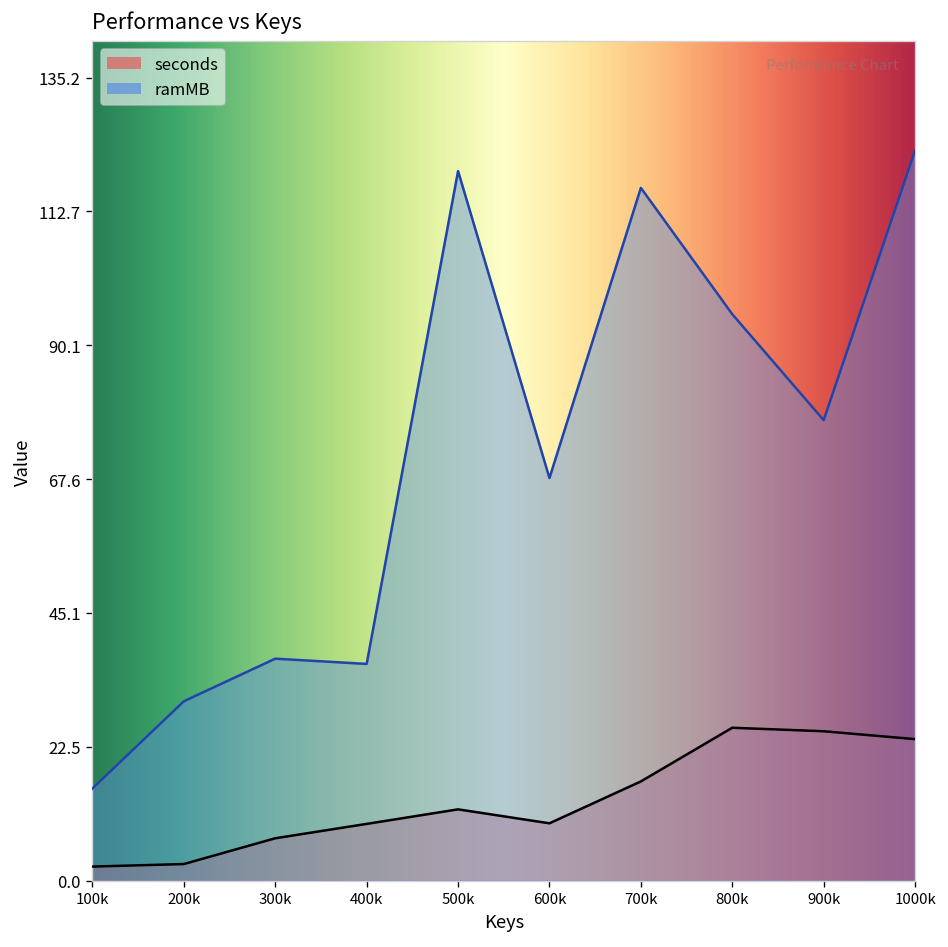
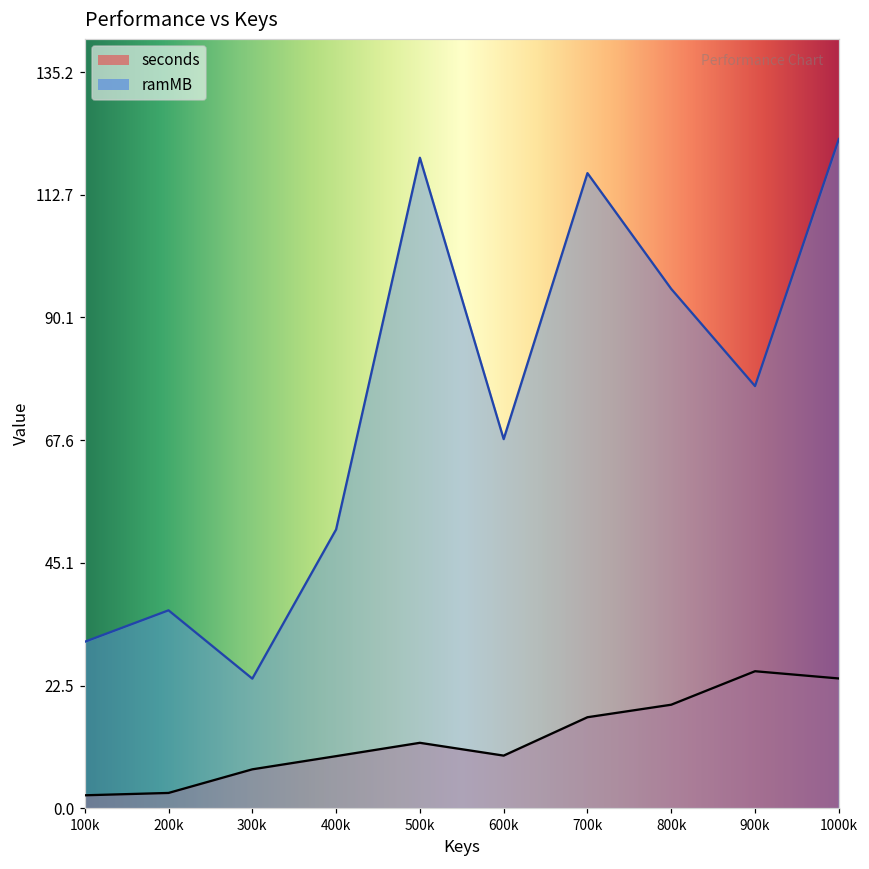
ramMB, 100k: 16 -> 31
ramMB, 200k: 30 -> 36
ramMB, 300k: 37 -> 24
ramMB, 400k: 37 -> 51
seconds, 800k: 26 -> 19
